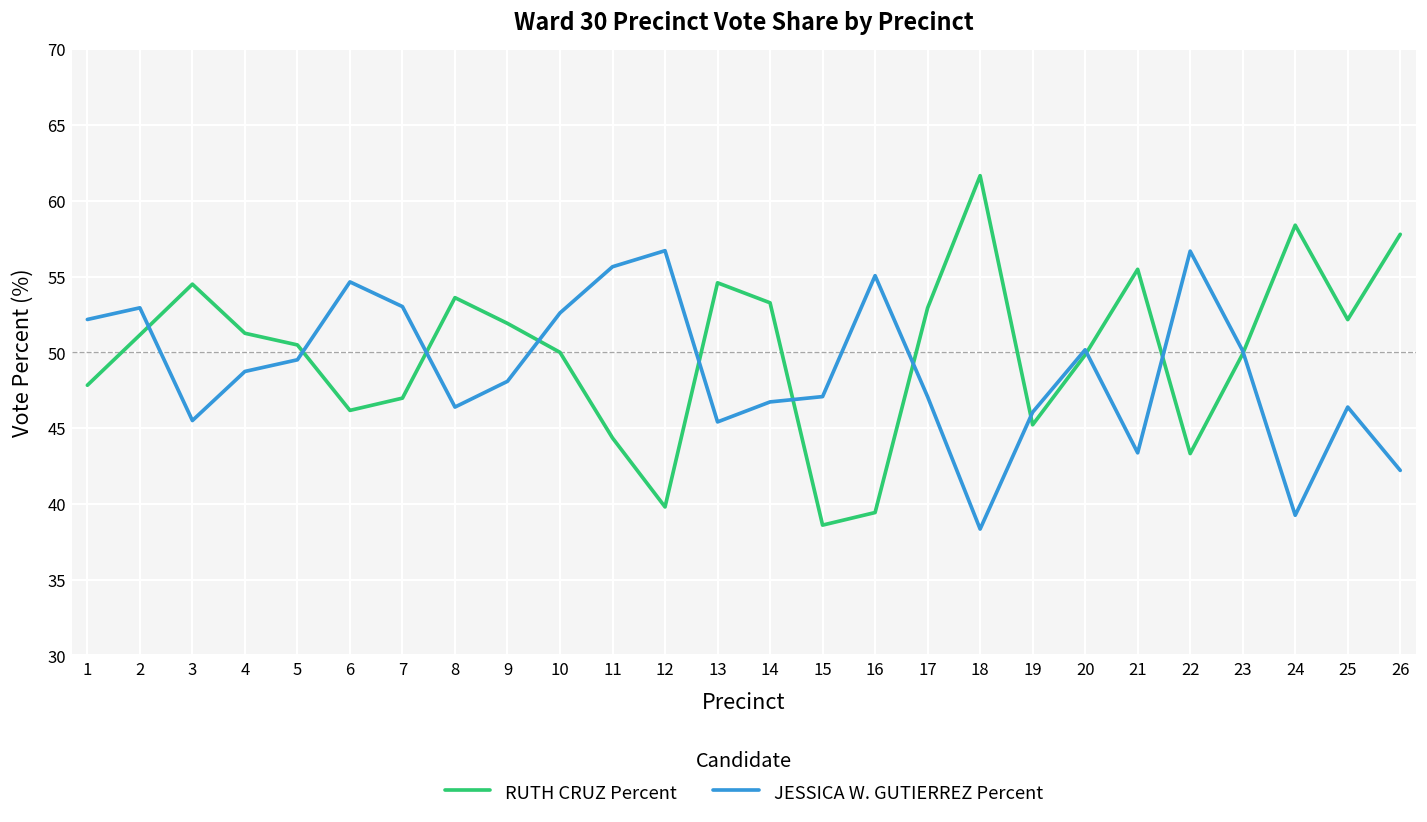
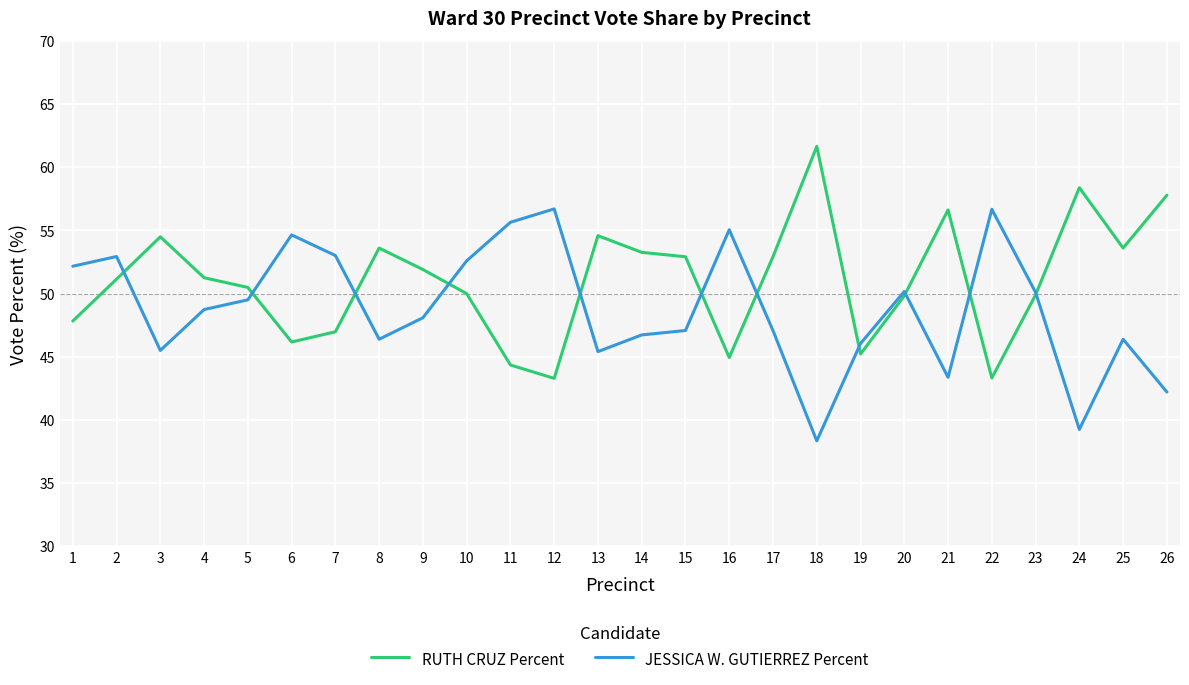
RUTH CRUZ Percent, 12: 39.8 -> 43.3
RUTH CRUZ Percent, 15: 38.6 -> 52.9
RUTH CRUZ Percent, 16: 39.4 -> 44.9
RUTH CRUZ Percent, 21: 55.5 -> 56.6
RUTH CRUZ Percent, 25: 52.2 -> 53.6
